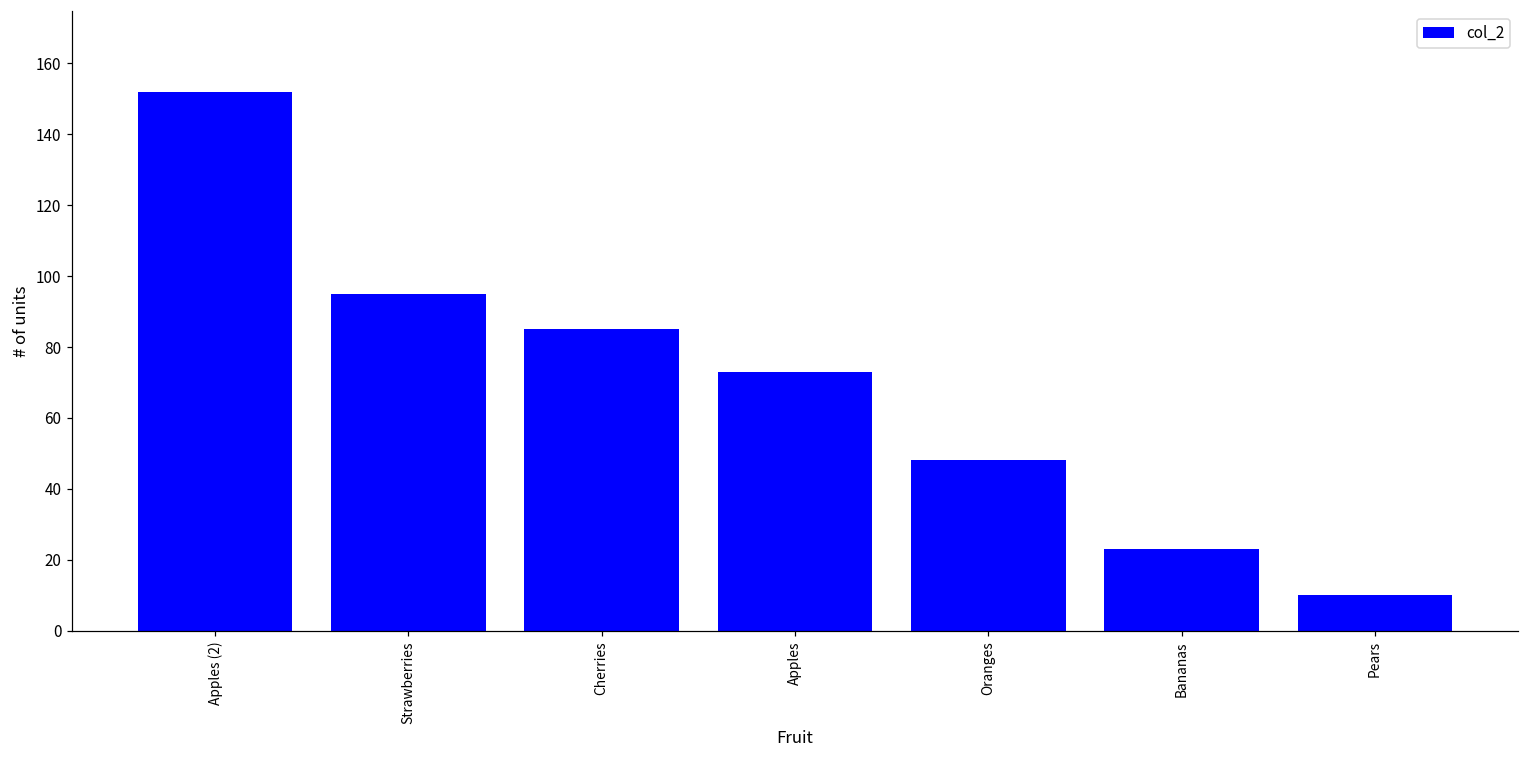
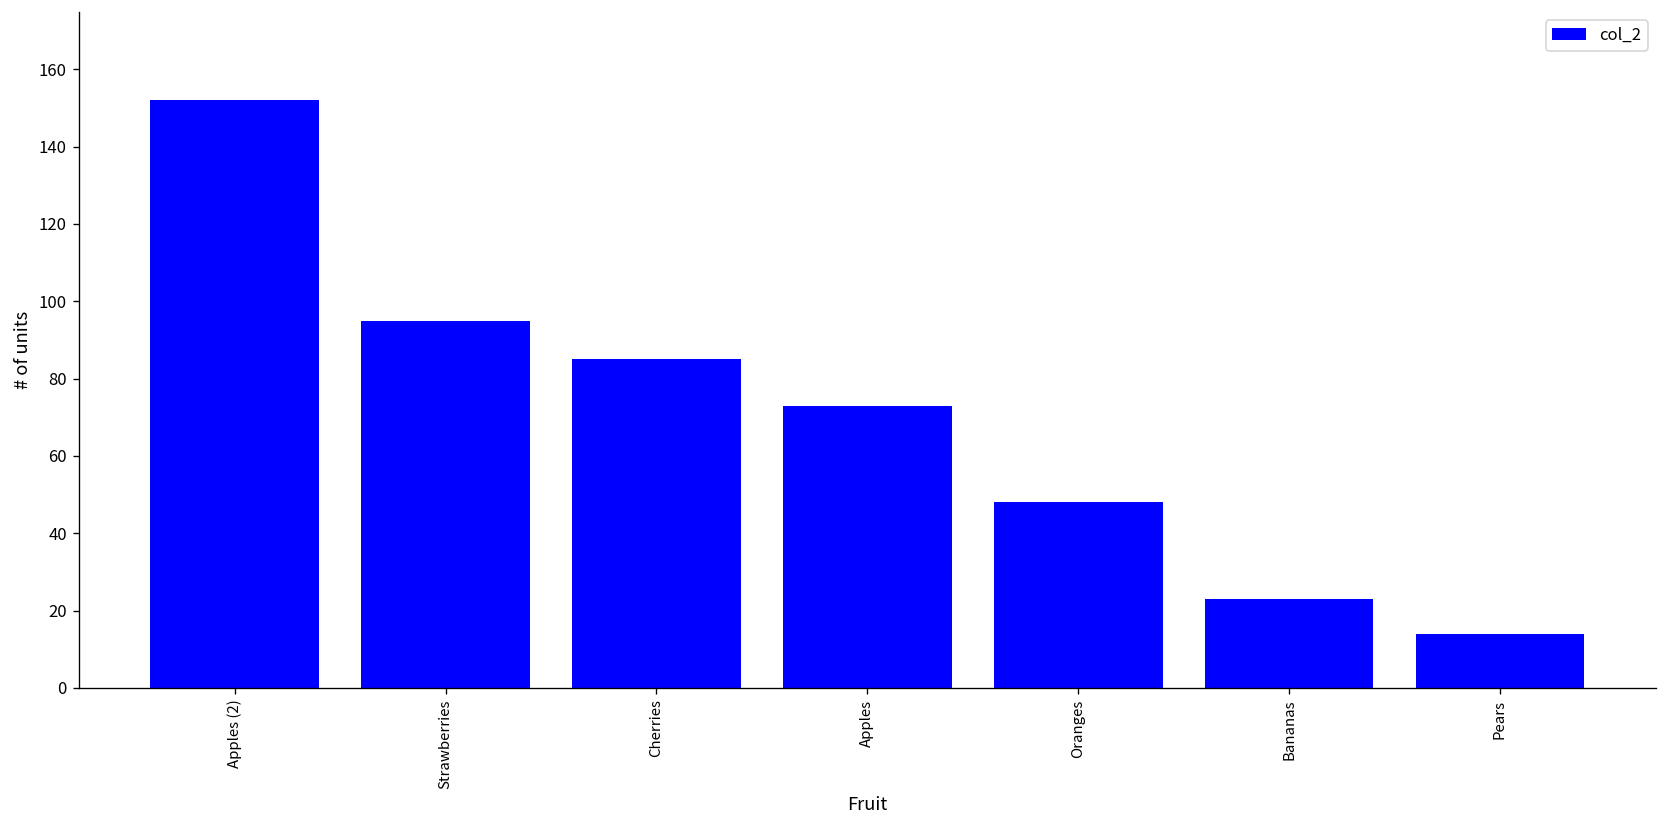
Pears: 10 -> 14
